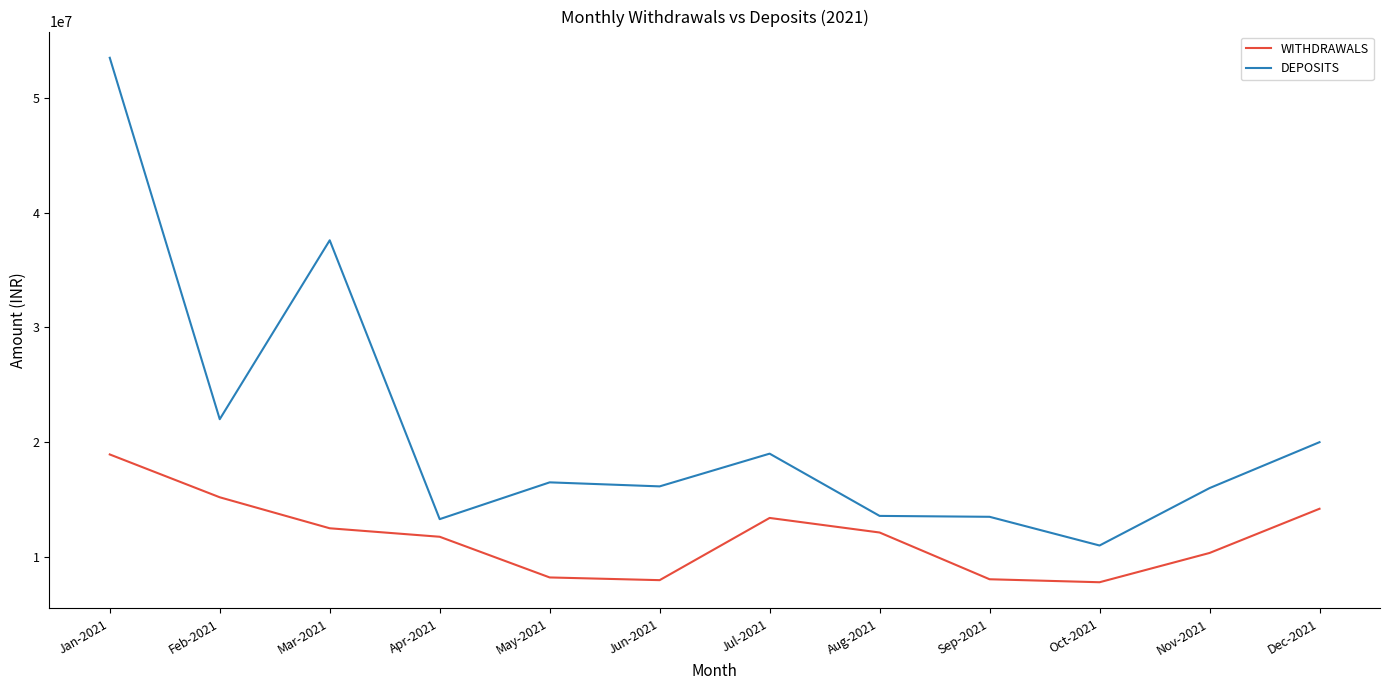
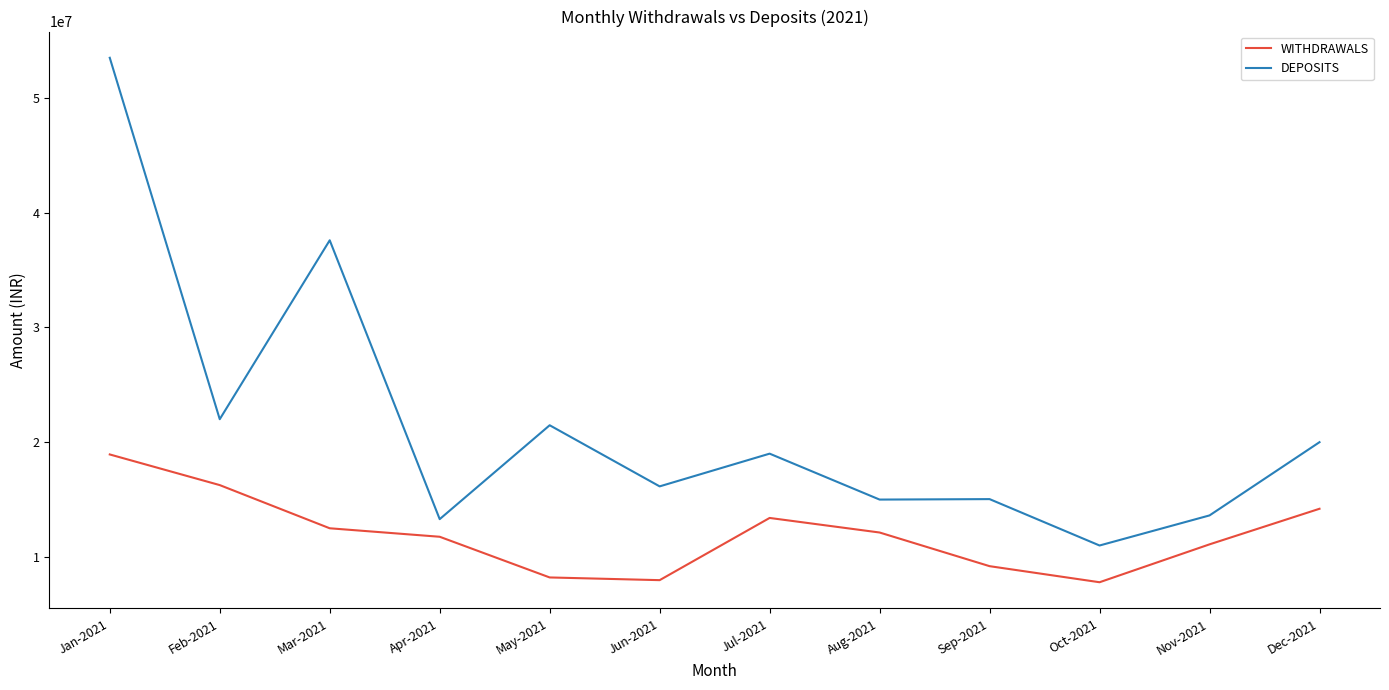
WITHDRAWALS, Feb-2021: 15200000 -> 16300000
DEPOSITS, May-2021: 16500000 -> 21500000
DEPOSITS, Aug-2021: 13600000 -> 15000000
WITHDRAWALS, Sep-2021: 8100000 -> 9200000
DEPOSITS, Sep-2021: 13500000 -> 15000000
WITHDRAWALS, Nov-2021: 10300000 -> 11100000
DEPOSITS, Nov-2021: 16000000 -> 13600000
